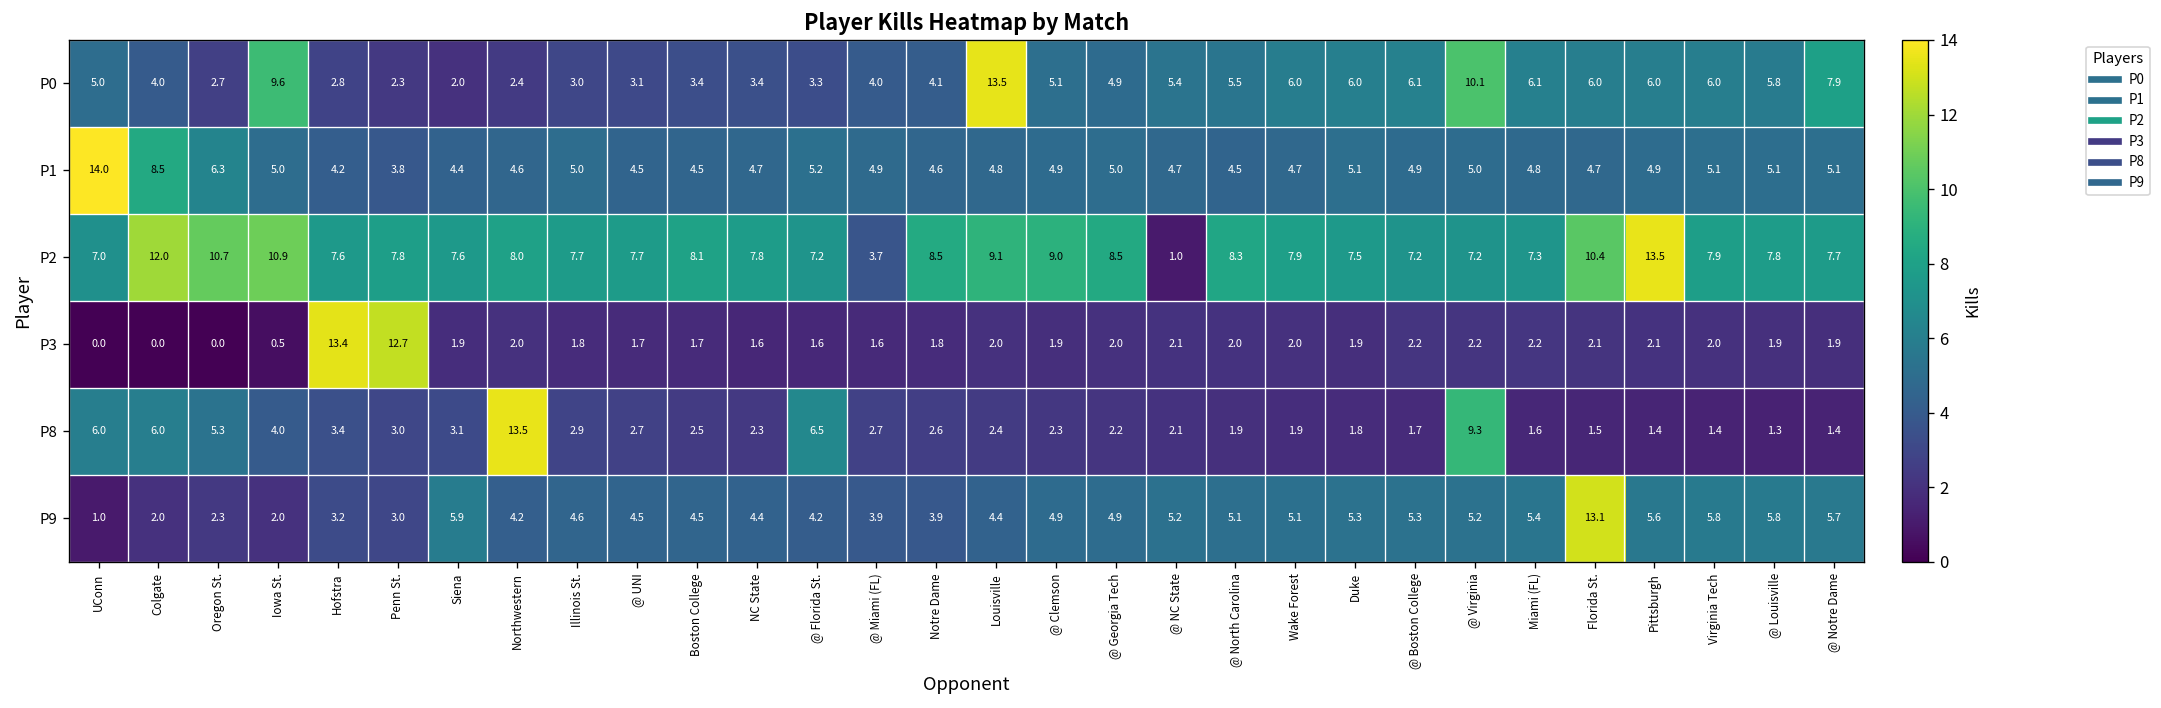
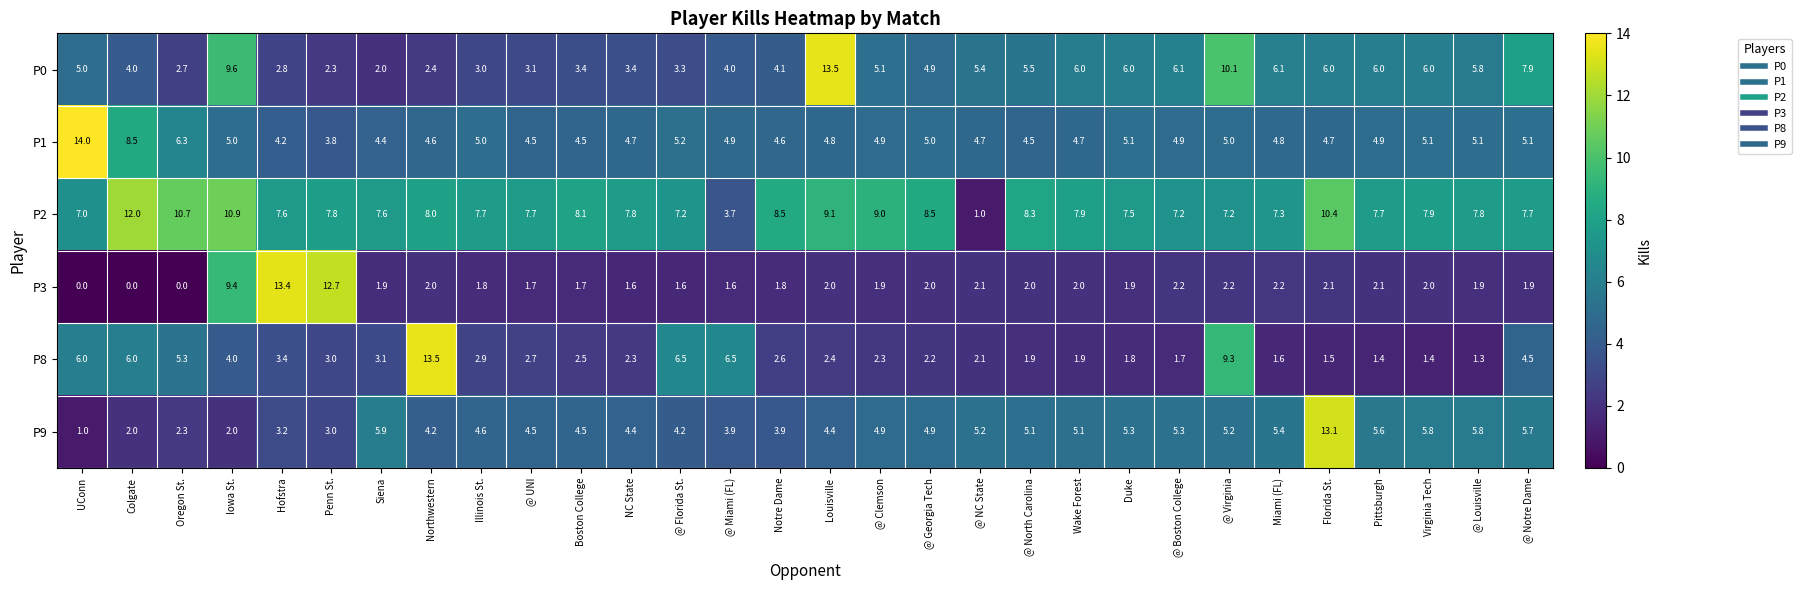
P2, Pittsburgh: 13.5 -> 7.7
P3, Iowa St.: 0.5 -> 9.4
P8, @ Miami (FL): 2.7 -> 6.5
P8, @ Notre Dame: 1.4 -> 4.5
